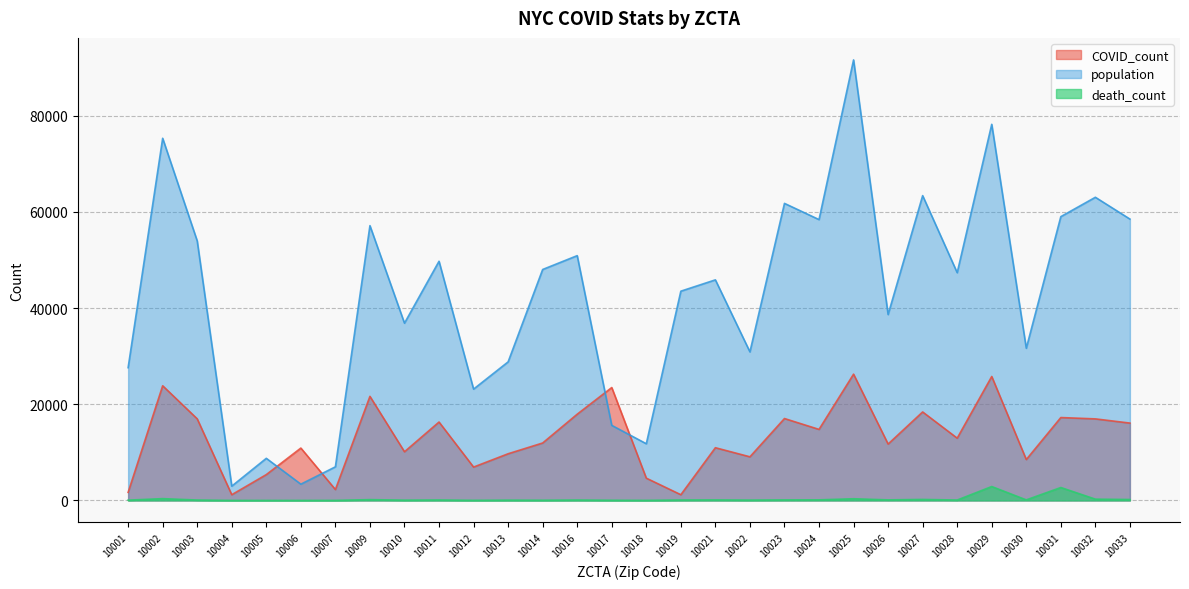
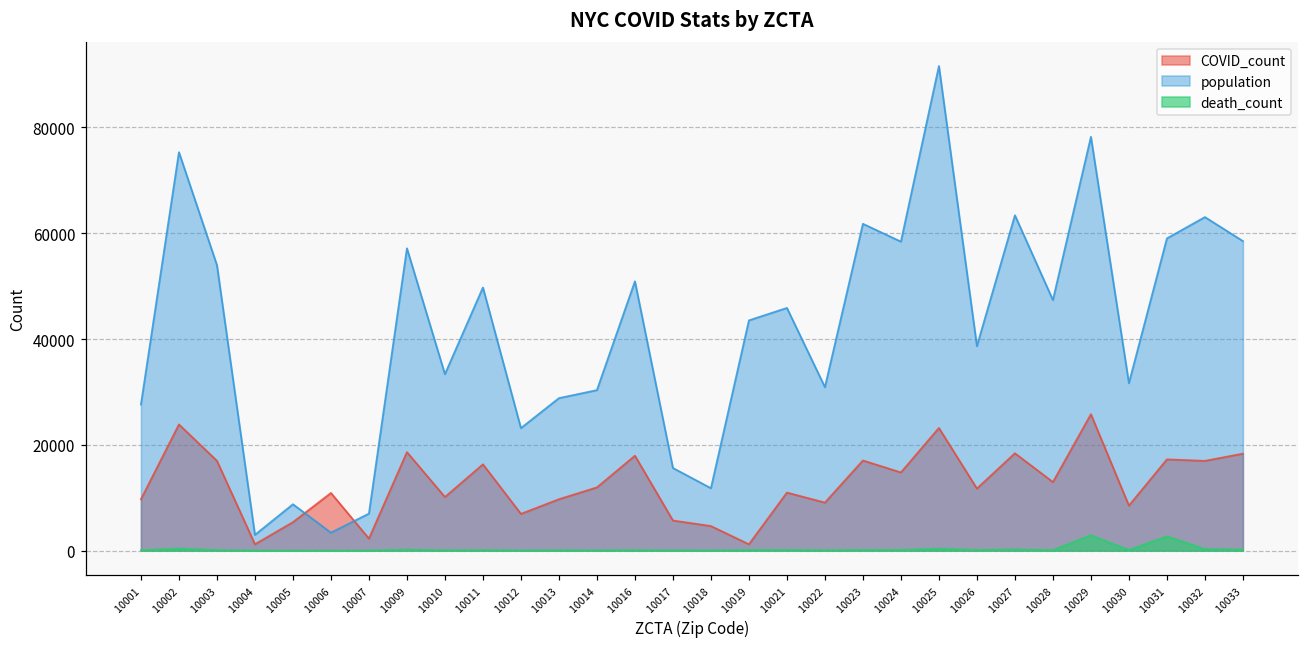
COVID_count, 10001: 2000 -> 10000
COVID_count, 10009: 22000 -> 19000
population, 10010: 37000 -> 33000
population, 10014: 48000 -> 30000
COVID_count, 10017: 23000 -> 6000
COVID_count, 10025: 26000 -> 23000
COVID_count, 10033: 16000 -> 18000
